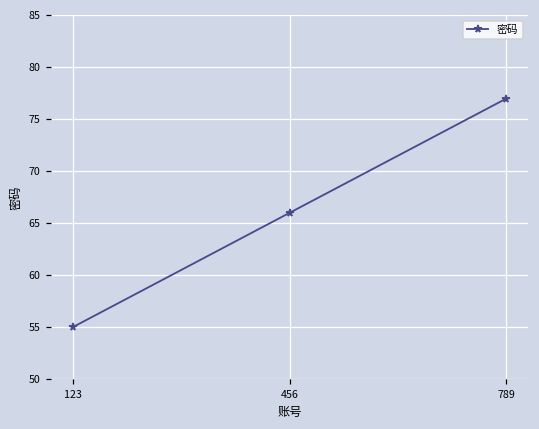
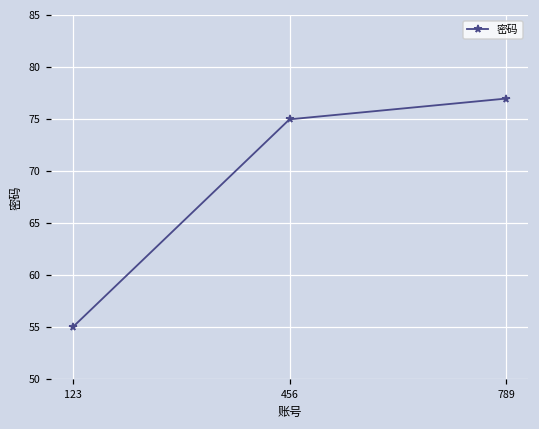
456: 66 -> 75
